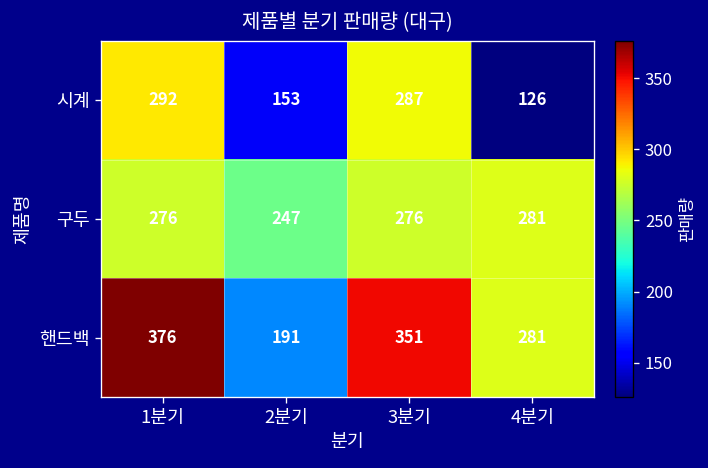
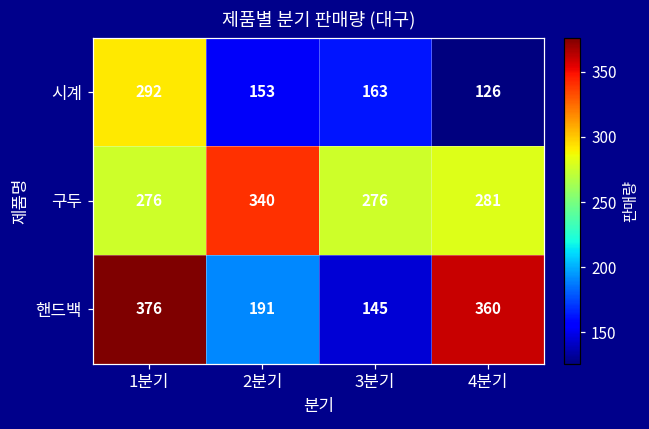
시계, 3분기: 287 -> 163
구두, 2분기: 247 -> 340
핸드백, 3분기: 351 -> 145
핸드백, 4분기: 281 -> 360
